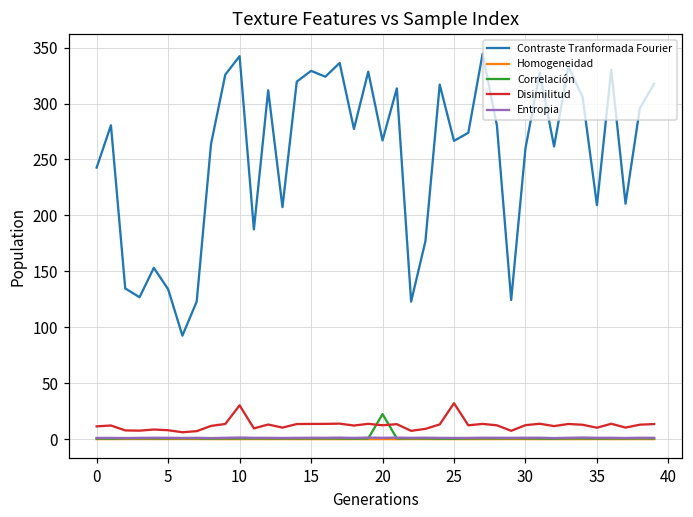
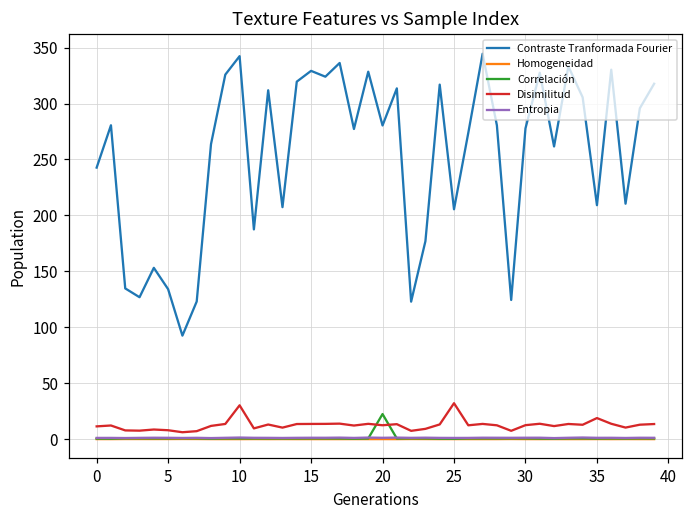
Contraste Tranformada Fourier, 20: 267 -> 280
Contraste Tranformada Fourier, 25: 267 -> 206
Contraste Tranformada Fourier, 30: 260 -> 278
Disimilitud, 35: 10 -> 19
